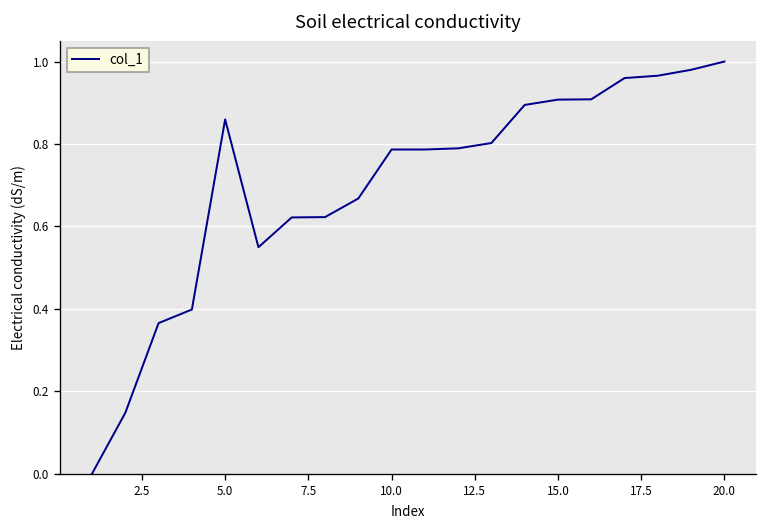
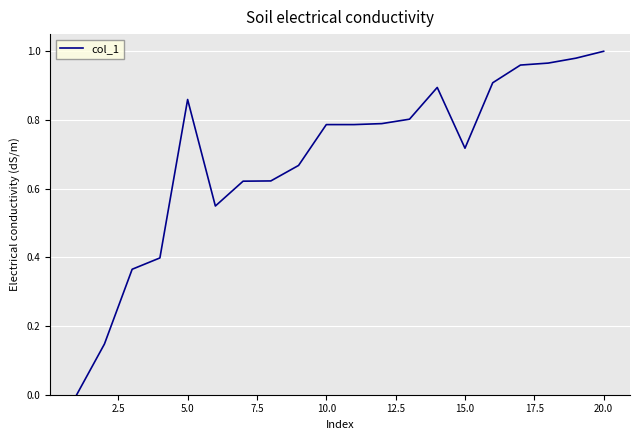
15.0: 0.91 -> 0.72
